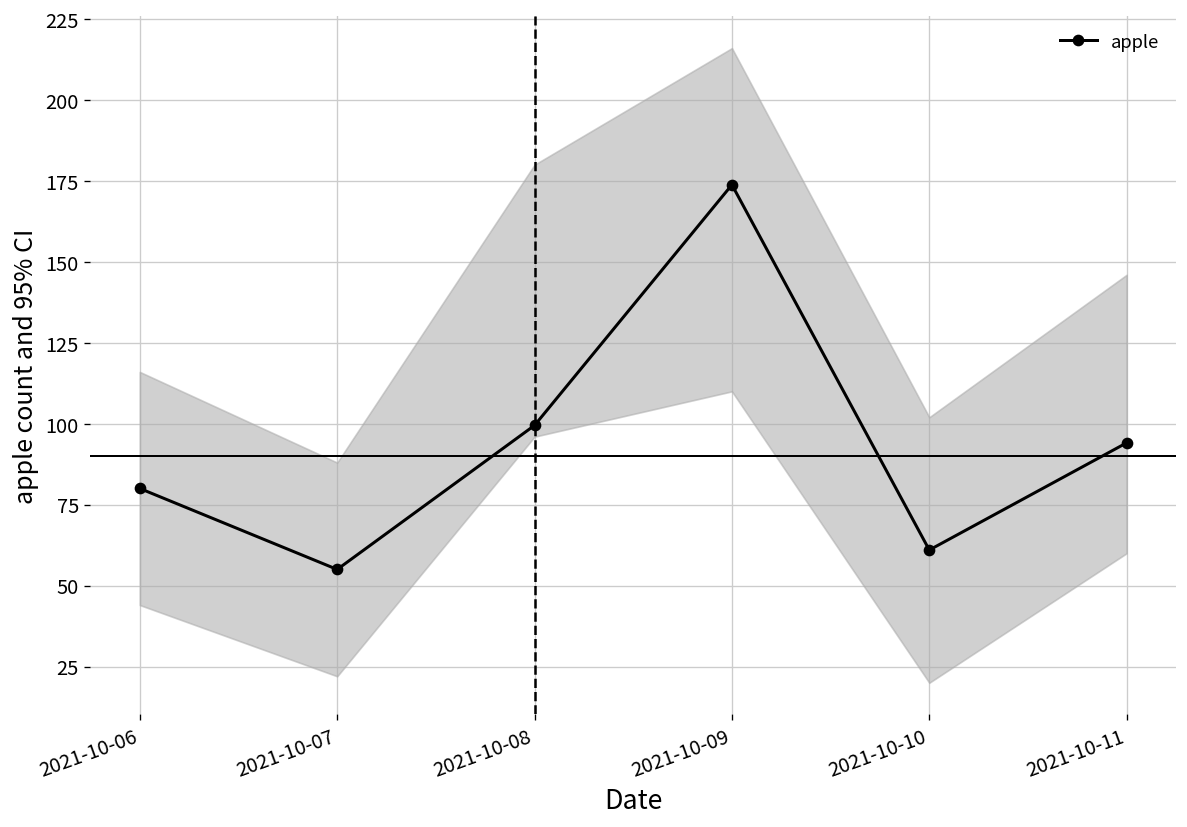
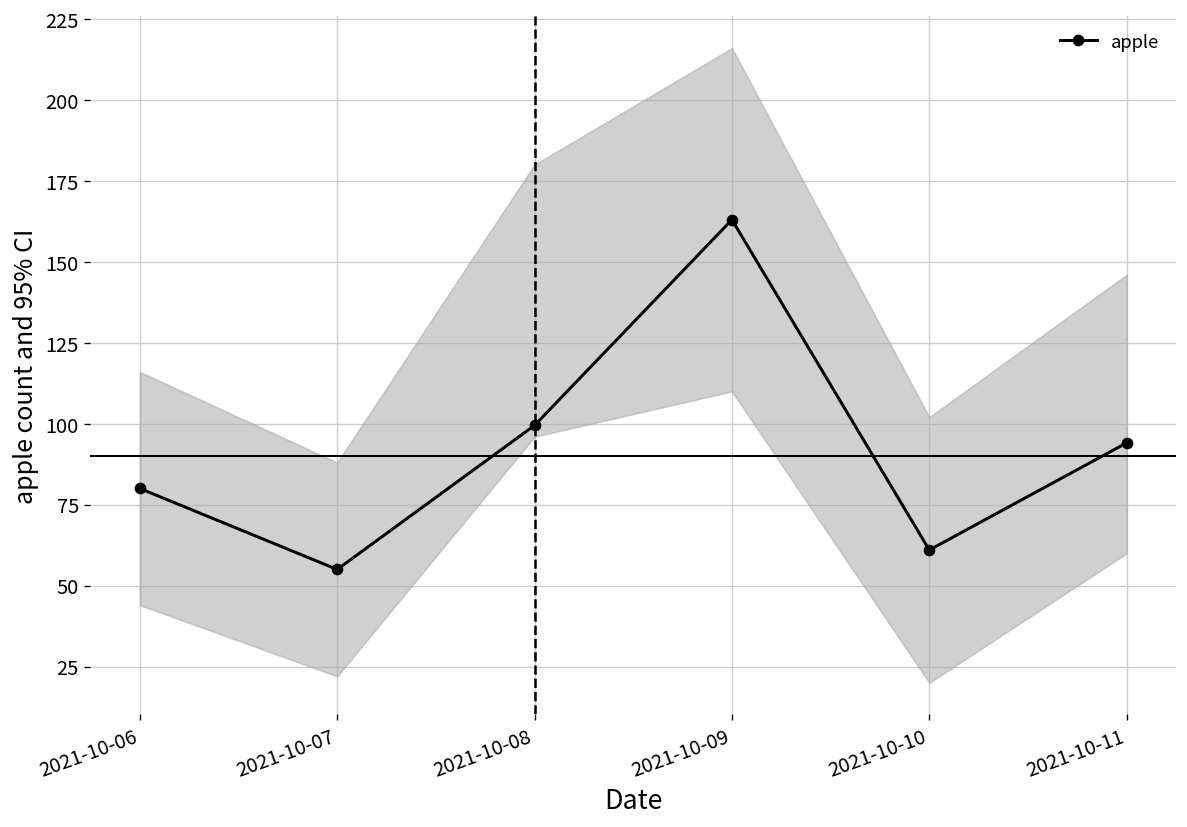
apple, 2021-10-09: 174 -> 163
